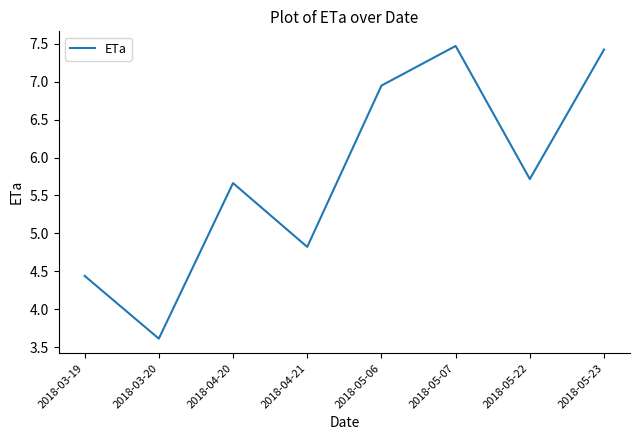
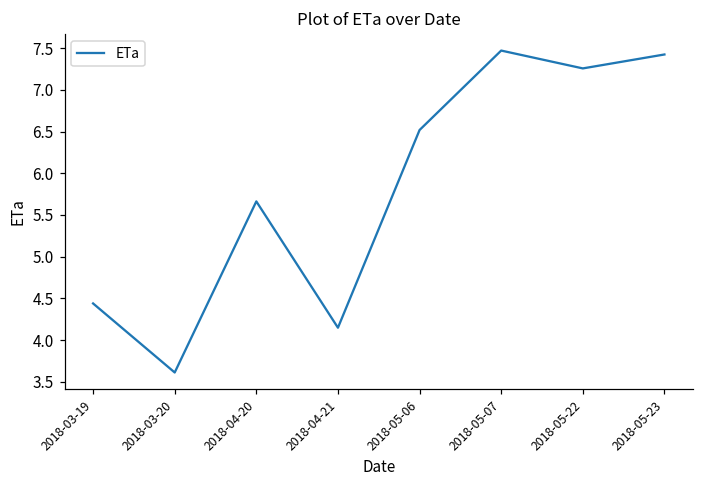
2018-04-21: 4.8 -> 4.1
2018-05-06: 6.9 -> 6.5
2018-05-22: 5.7 -> 7.3
